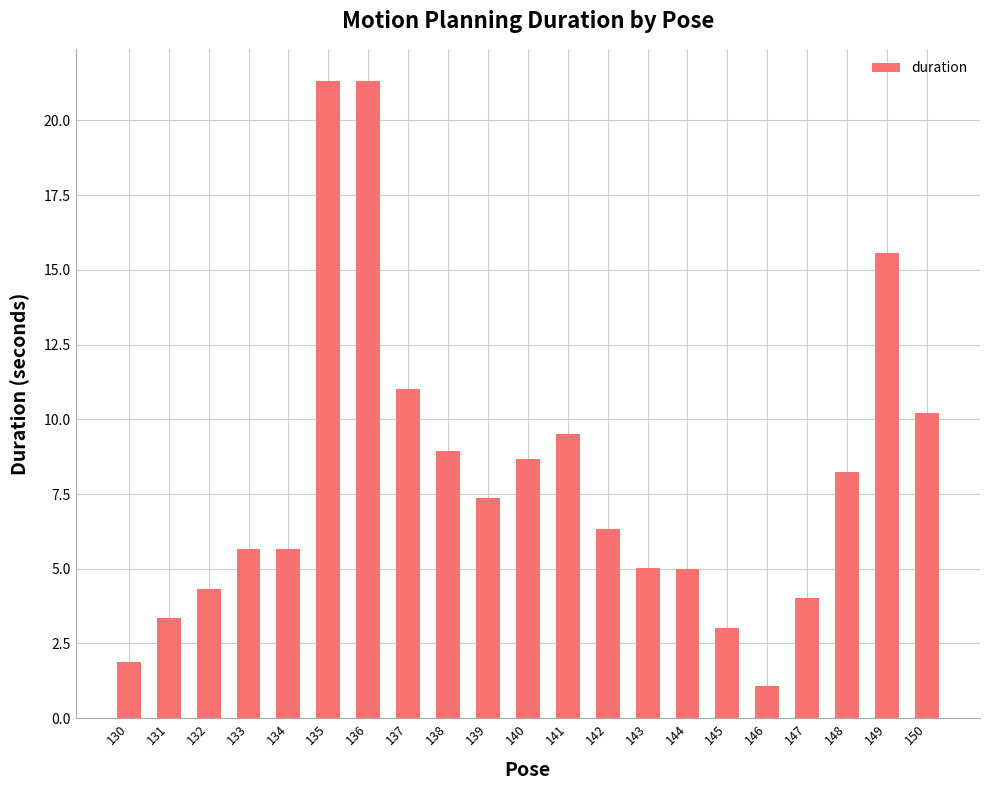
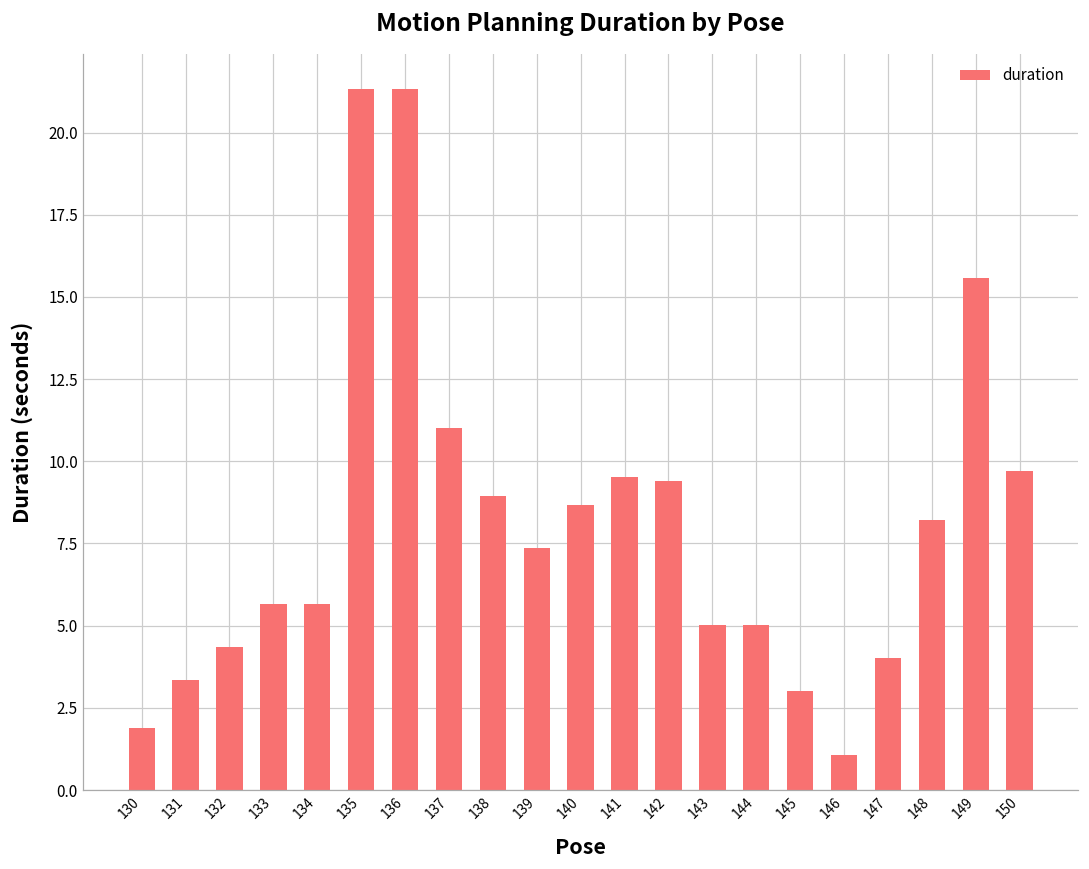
142: 6.3 -> 9.4
150: 10.2 -> 9.7
